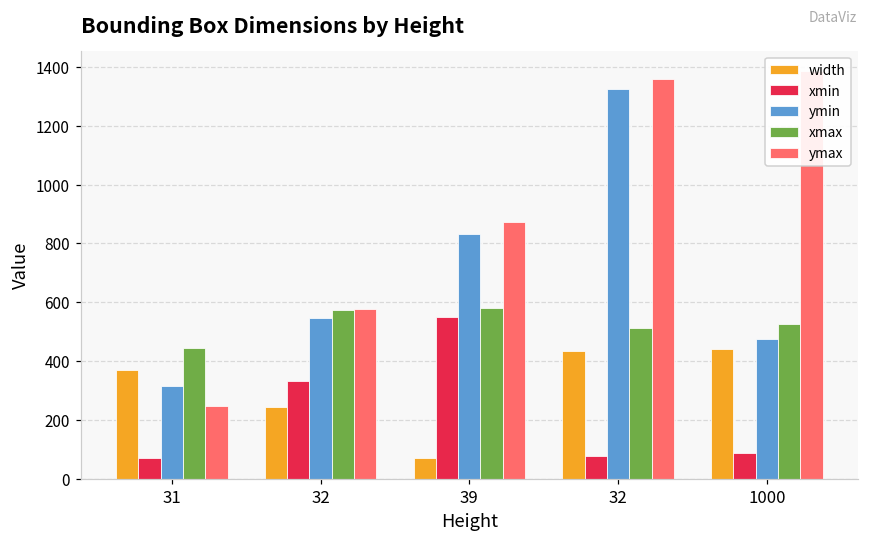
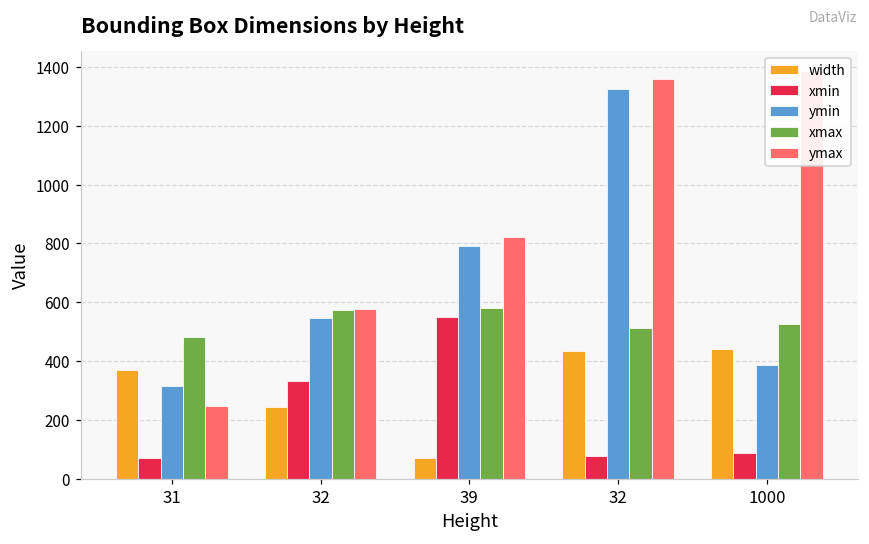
xmax, 31: 440 -> 480
ymin, 39: 830 -> 790
ymax, 39: 870 -> 820
ymin, 1000: 480 -> 390
